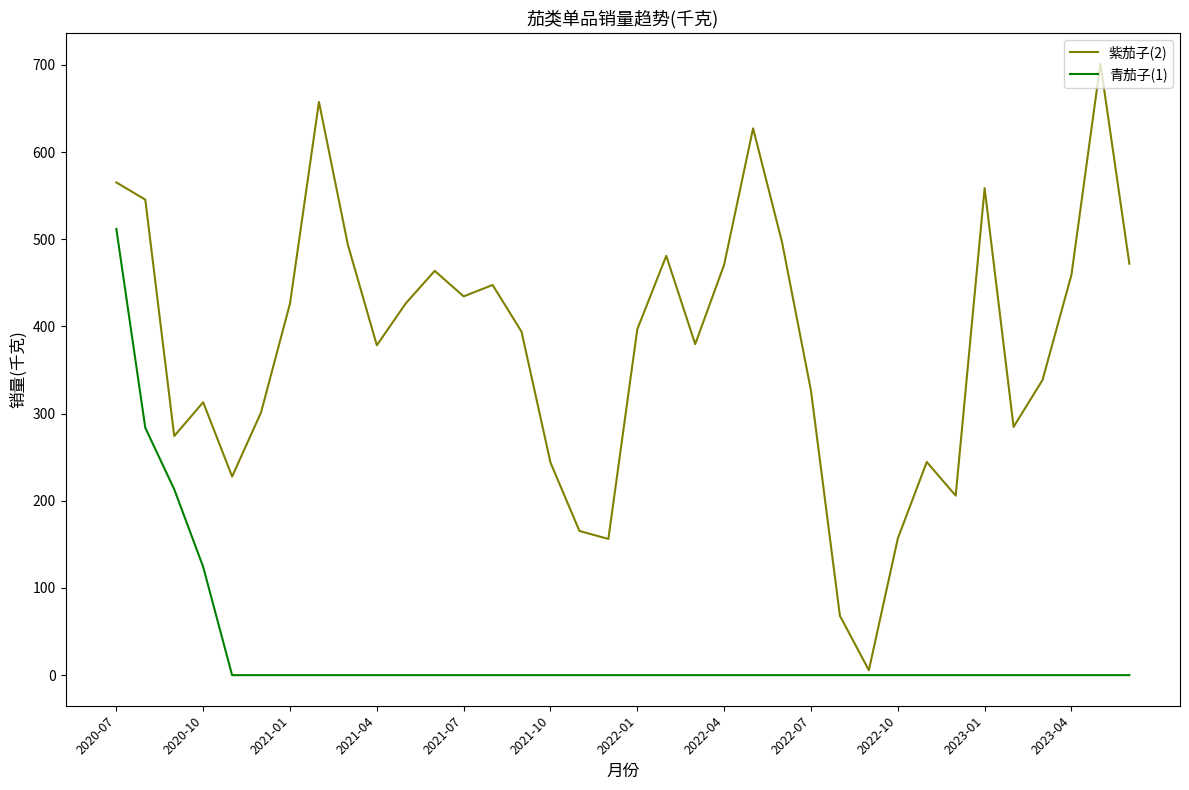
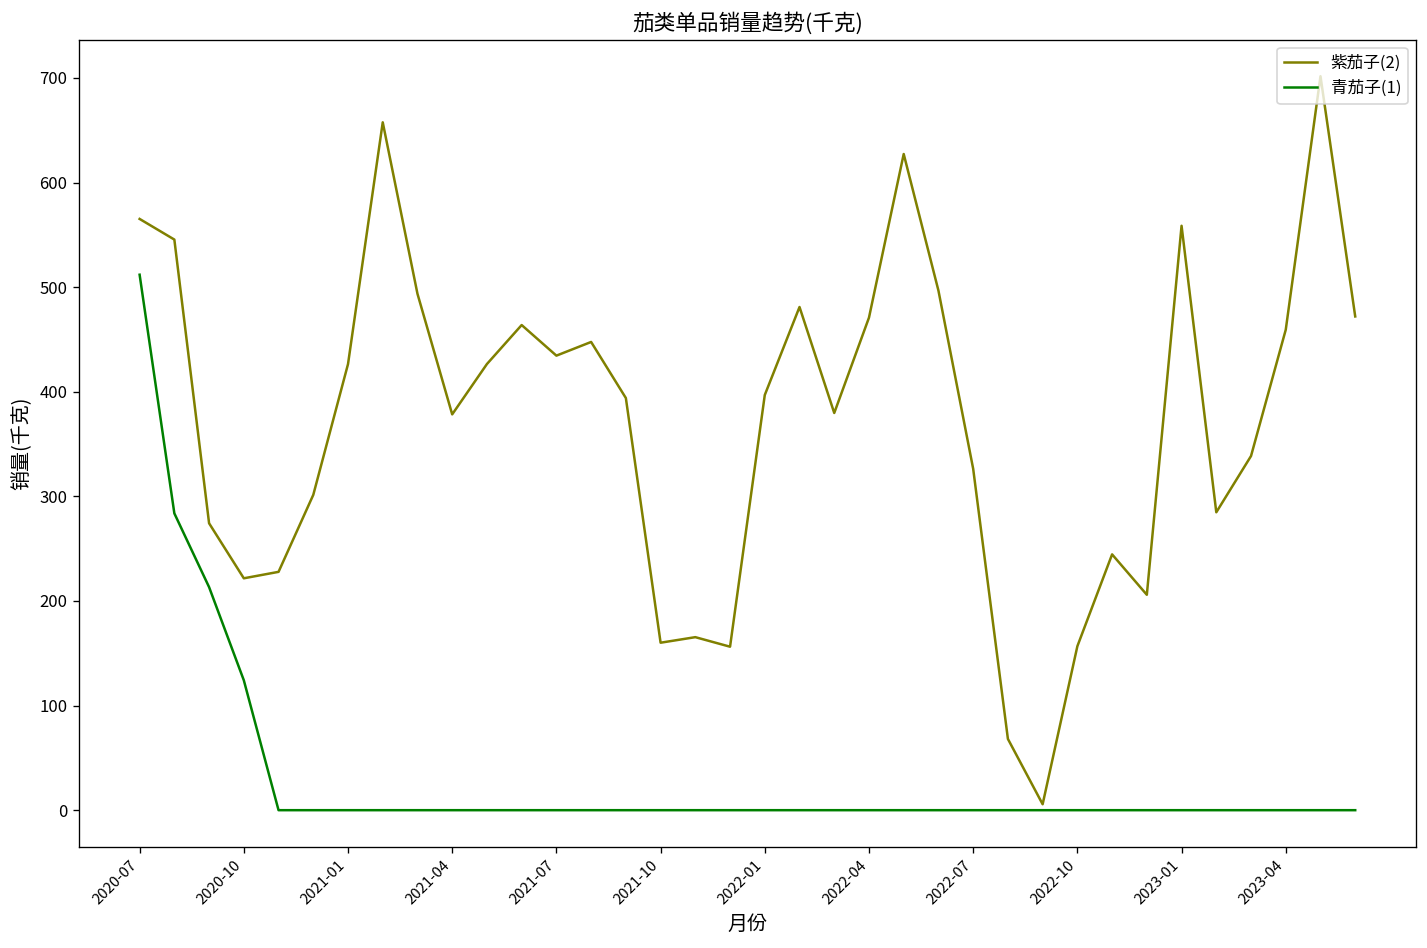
紫茄子(2), 2020-10: 310 -> 220
紫茄子(2), 2021-10: 240 -> 160
